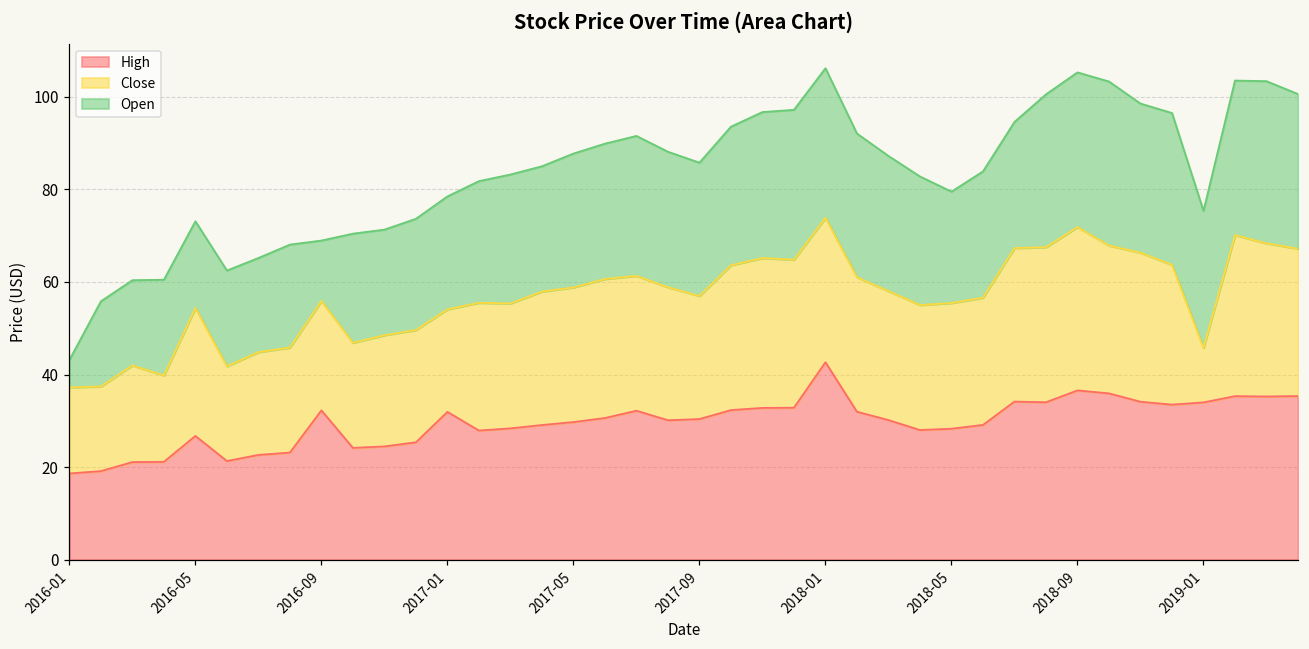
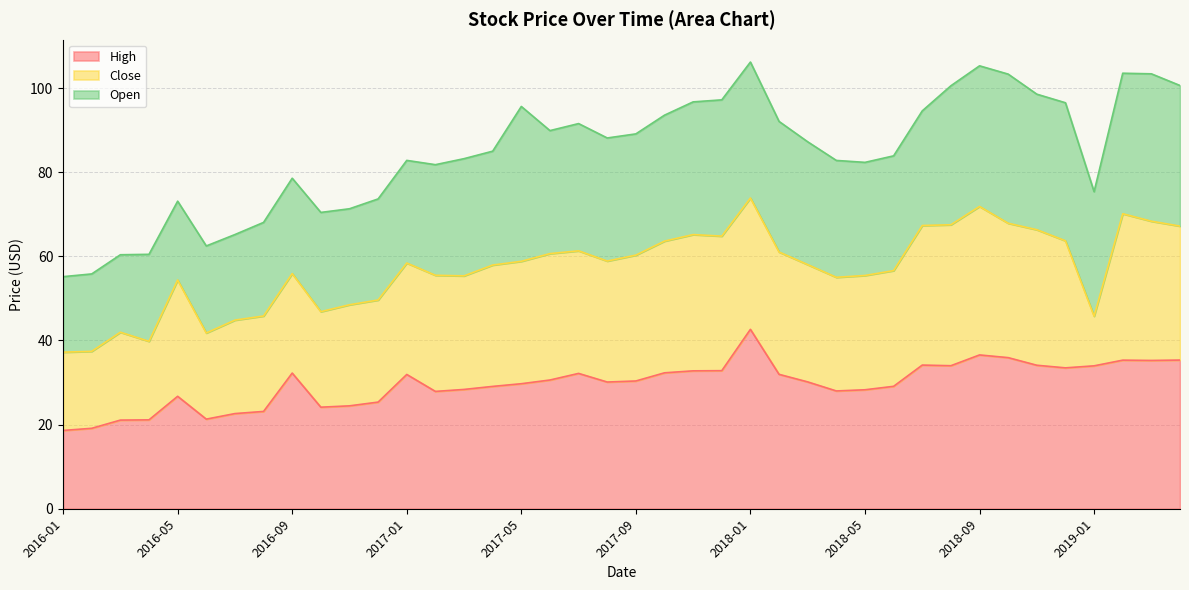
Open, 2016-01: 6 -> 18
Open, 2016-09: 13 -> 23
Close, 2017-01: 22 -> 26
Open, 2017-05: 29 -> 37
Close, 2017-09: 27 -> 30
Open, 2018-05: 24 -> 27
